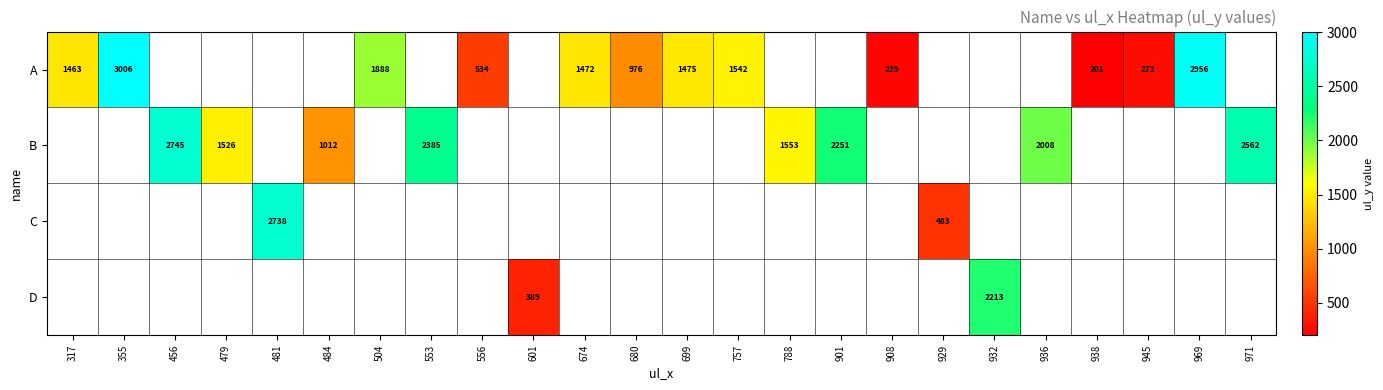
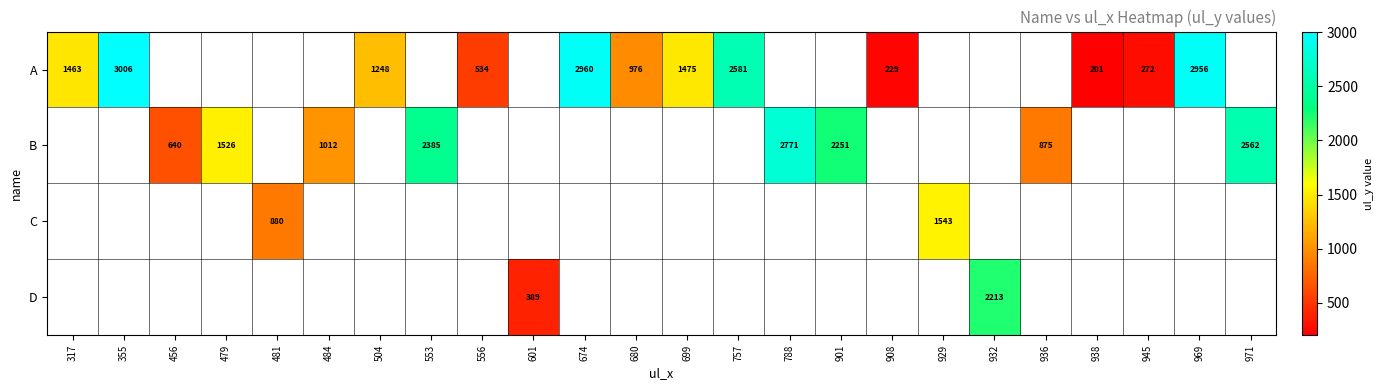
A, 504: 1888 -> 1248
A, 674: 1472 -> 2960
A, 757: 1542 -> 2581
B, 456: 2745 -> 640
B, 788: 1553 -> 2771
B, 936: 2008 -> 875
C, 481: 2738 -> 880
C, 929: 483 -> 1543
